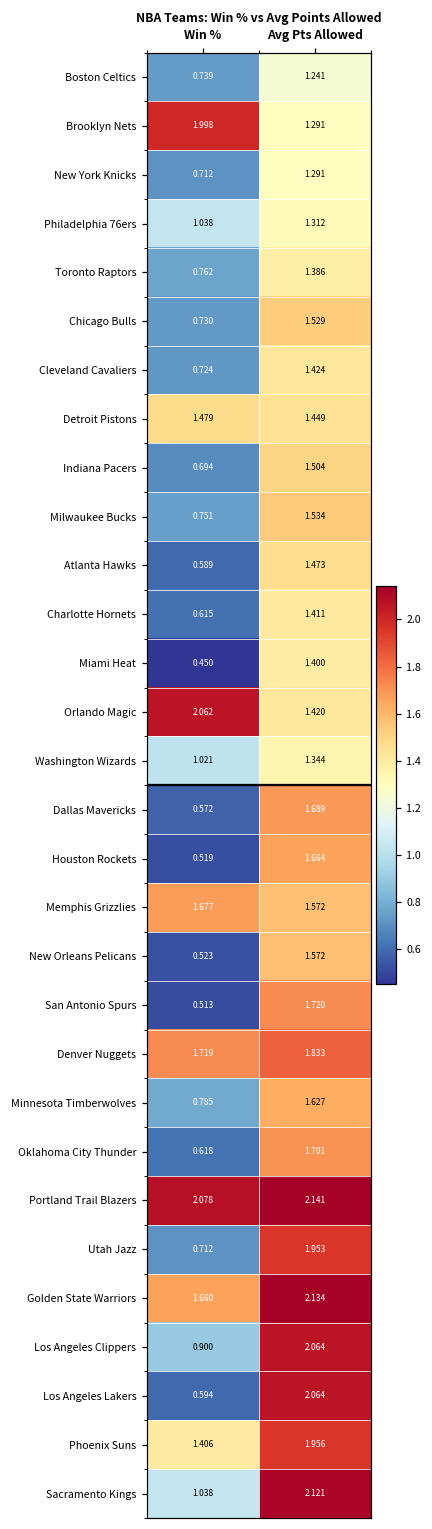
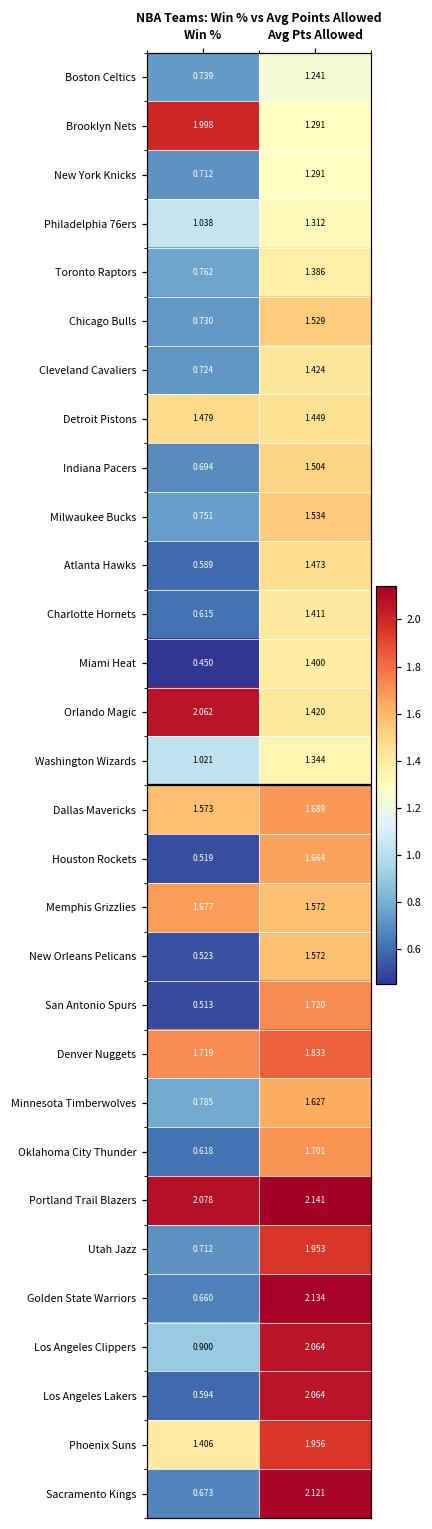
Dallas Mavericks, Win %: 0.572 -> 1.573
Golden State Warriors, Win %: 1.660 -> 0.660
Sacramento Kings, Win %: 1.038 -> 0.673
